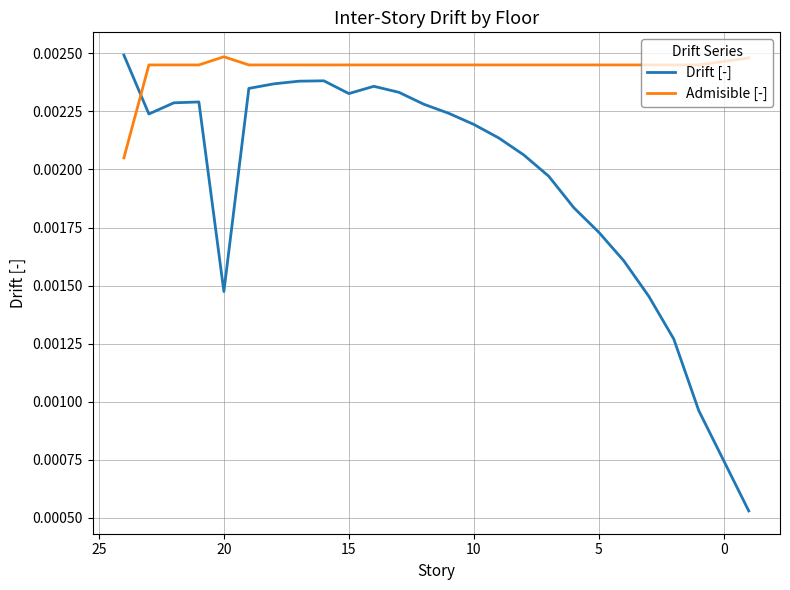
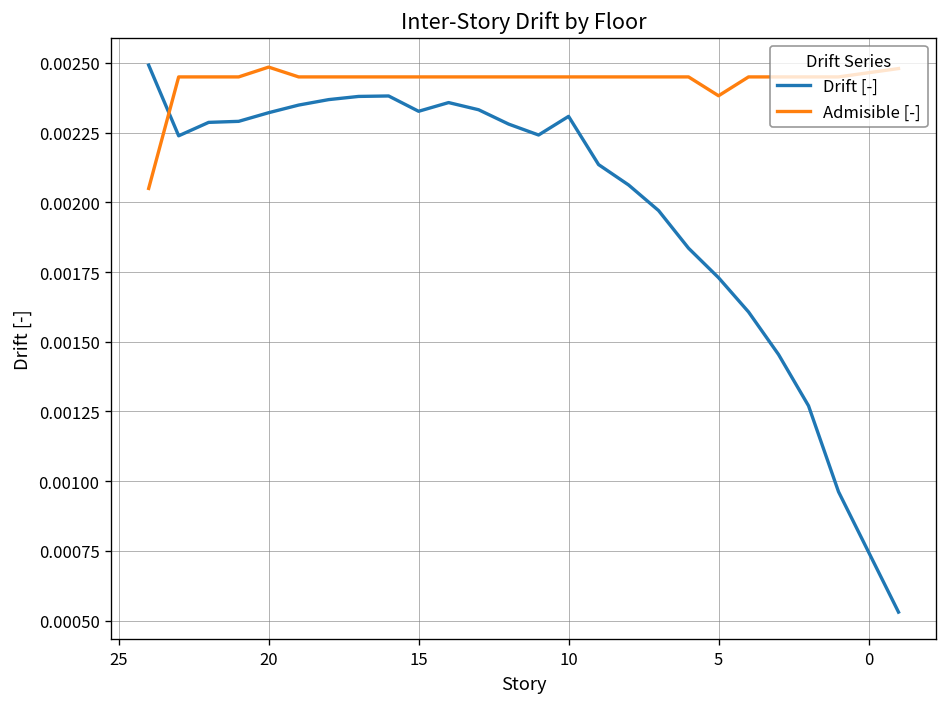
Drift [-], 20: 0.00147 -> 0.00232
Drift [-], 10: 0.00219 -> 0.00231
Admisible [-], 5: 0.00245 -> 0.00238
